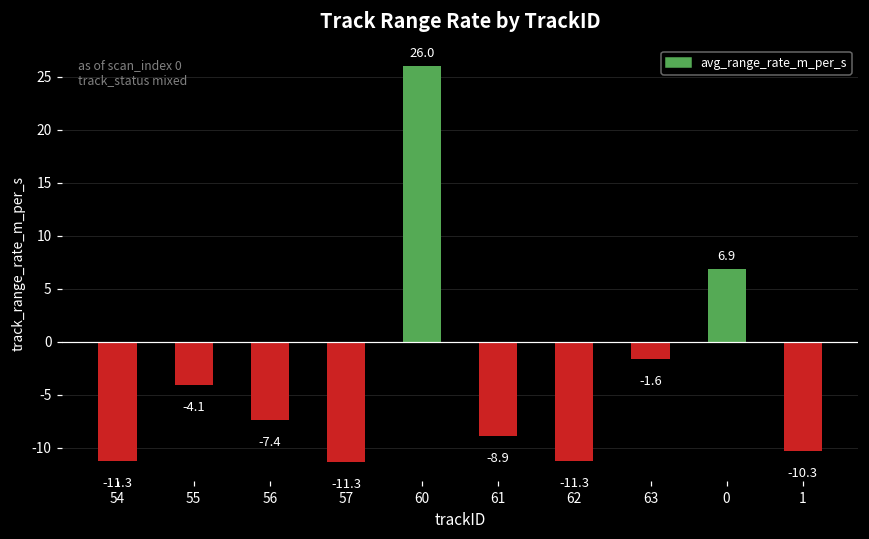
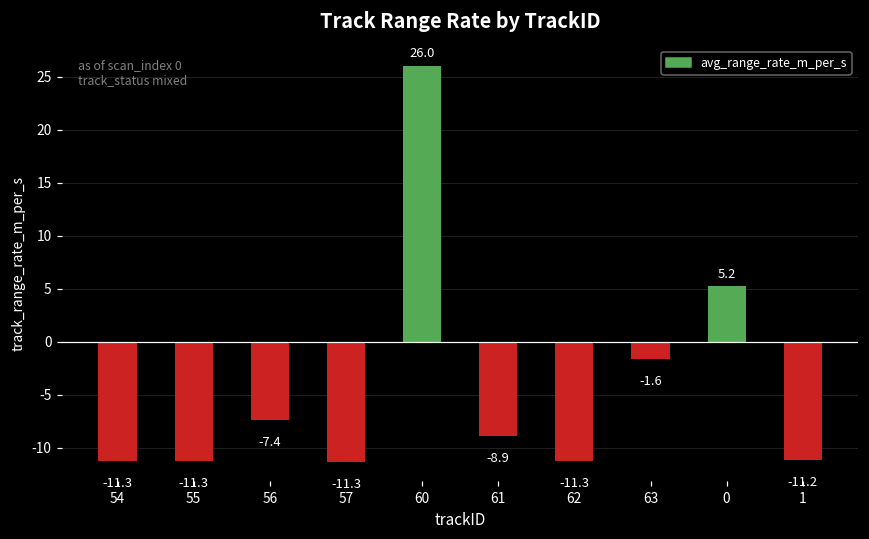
55: -4.1 -> -11.3
0: 6.9 -> 5.2
1: -10.3 -> -11.2
